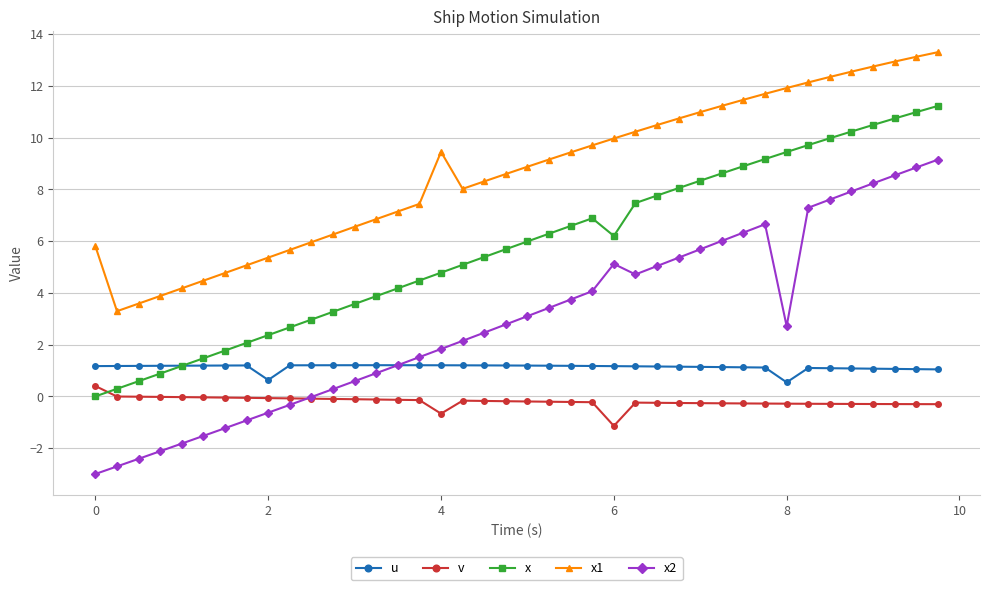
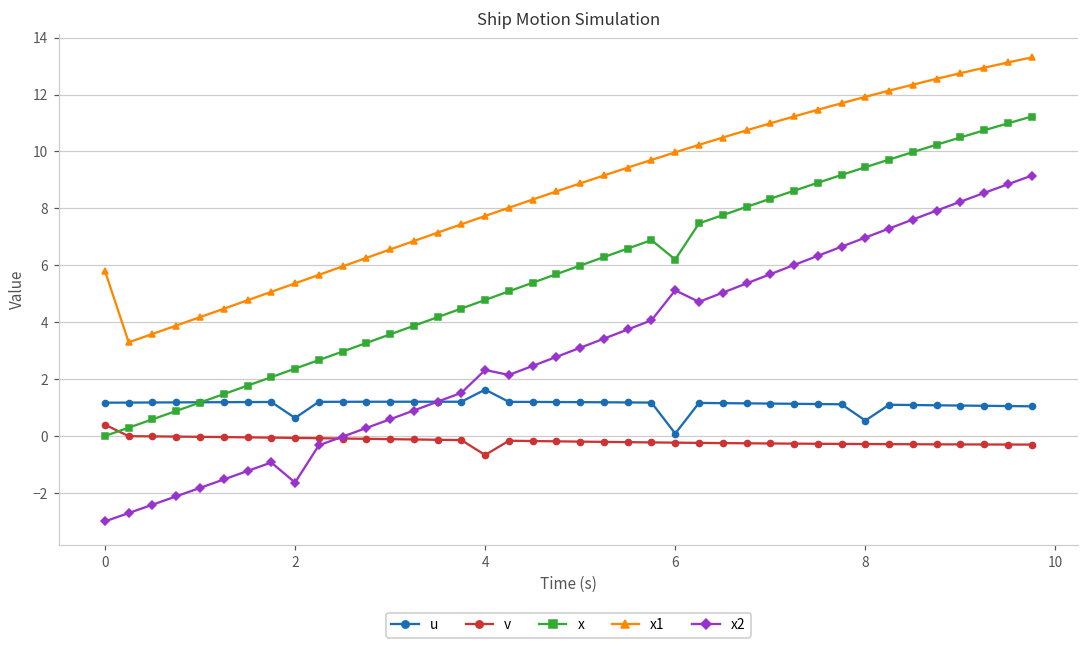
x2, 2: -0.6 -> -1.6
u, 4: 1.2 -> 1.6
x1, 4: 9.5 -> 7.7
x2, 4: 1.8 -> 2.3
u, 6: 1.2 -> 0.1
v, 6: -1.1 -> -0.2
x2, 8: 2.7 -> 7.0
